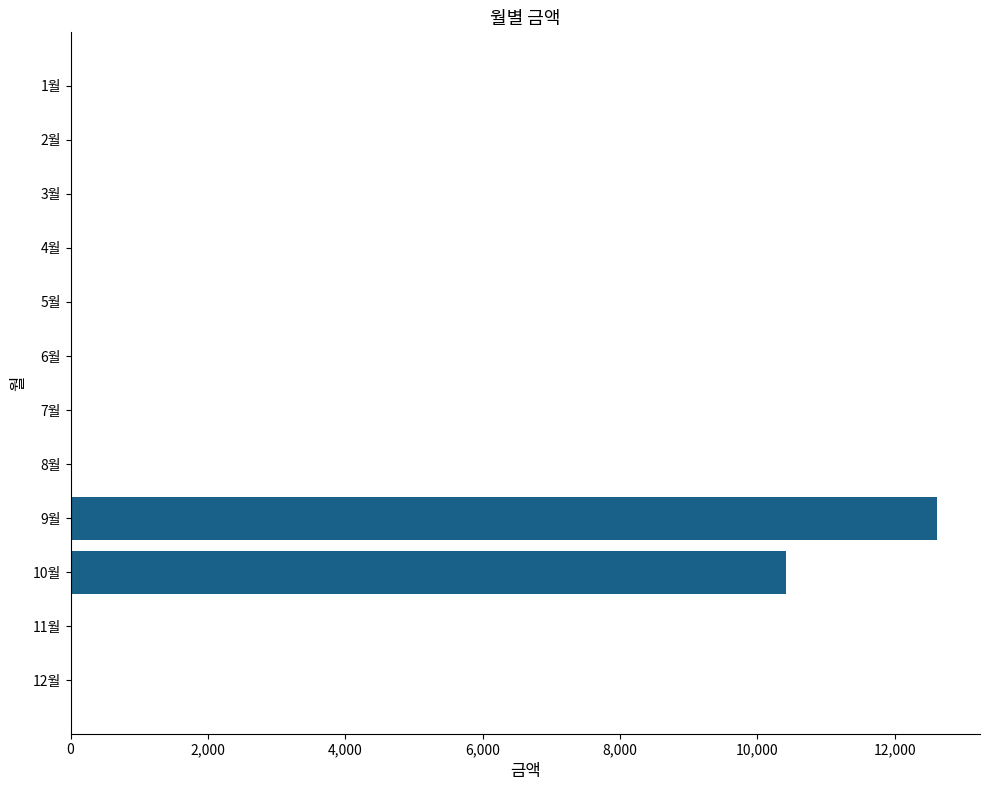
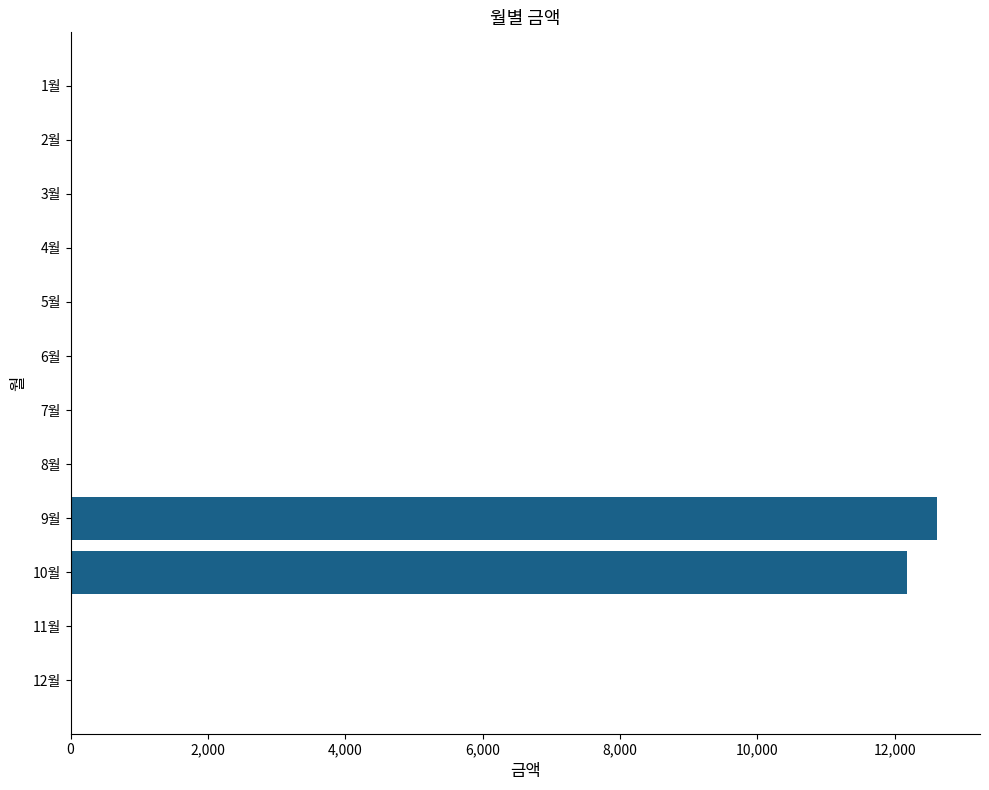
10월: 10,400 -> 12,200
